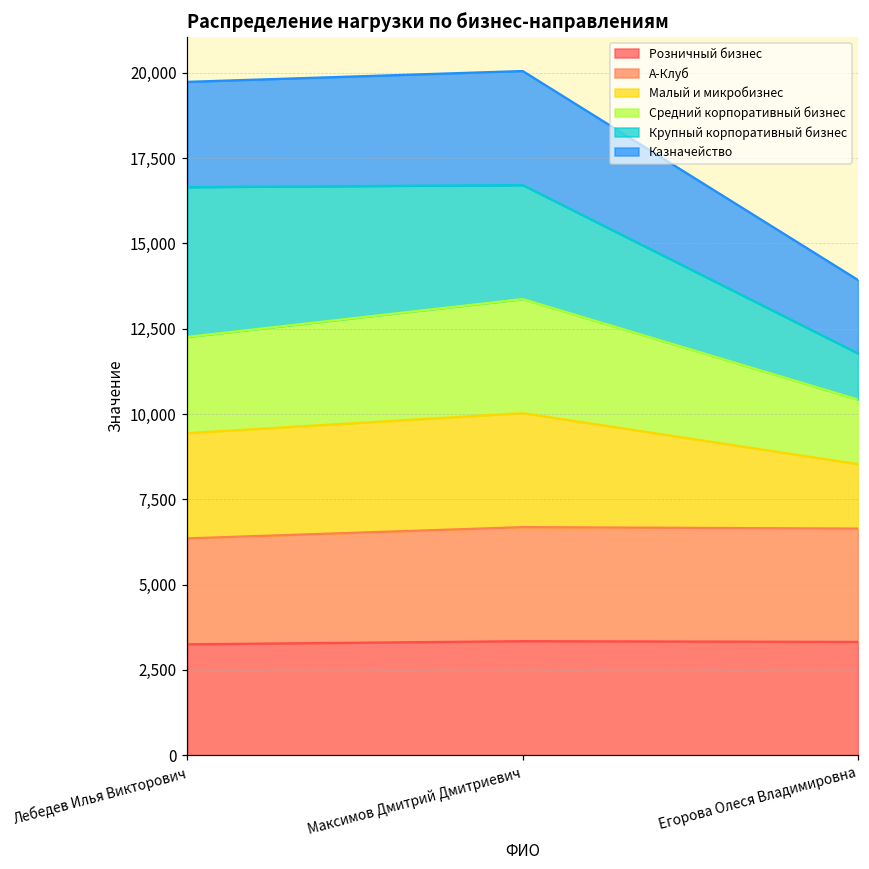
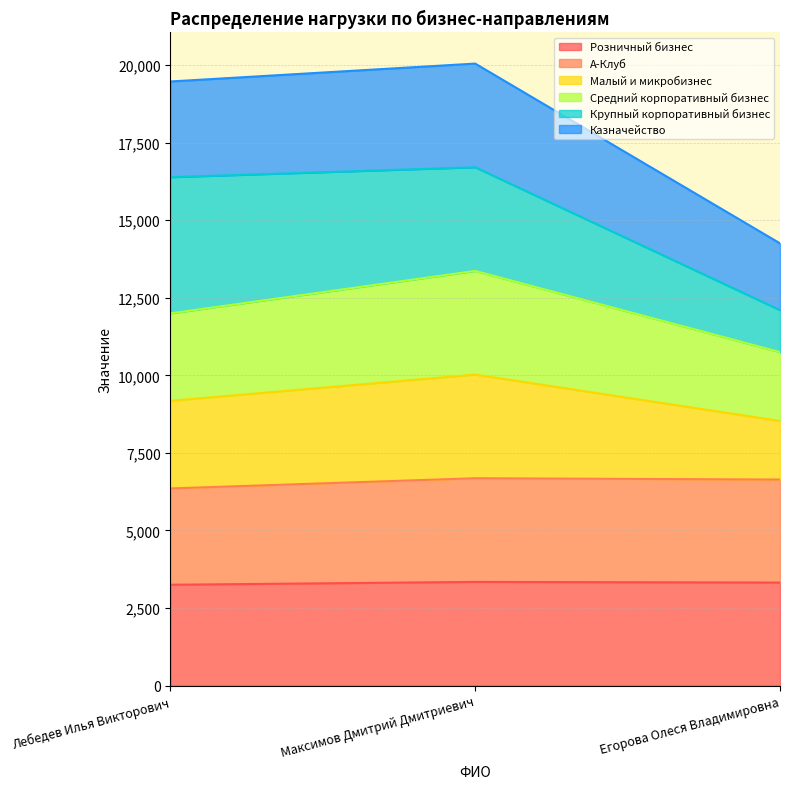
Малый и микробизнес, Лебедев Илья Викторович: 3,100 -> 2,800
Средний корпоративный бизнес, Егорова Олеся Владимировна: 1,900 -> 2,200
